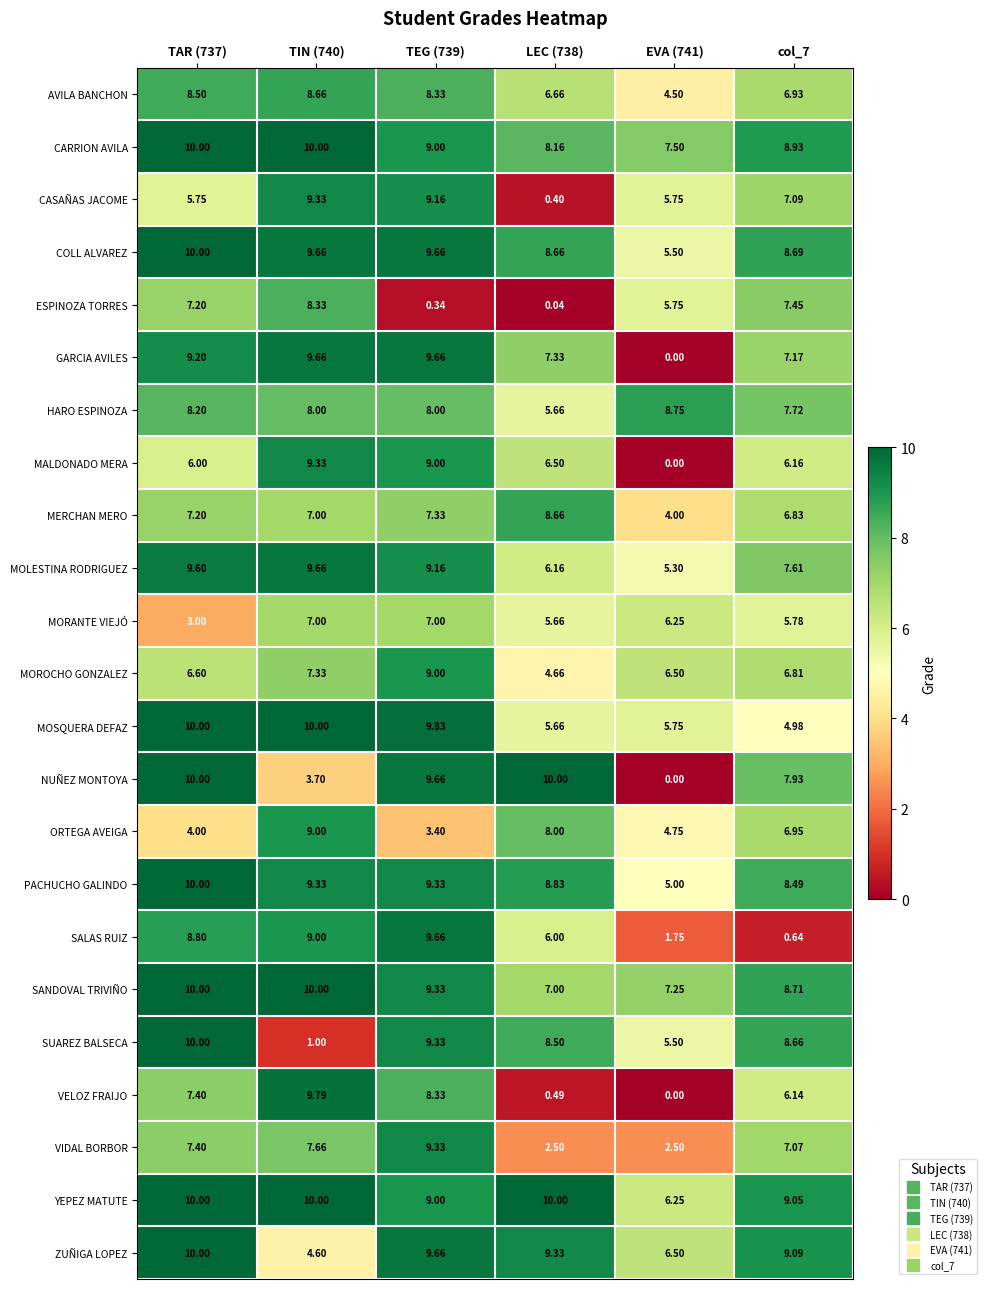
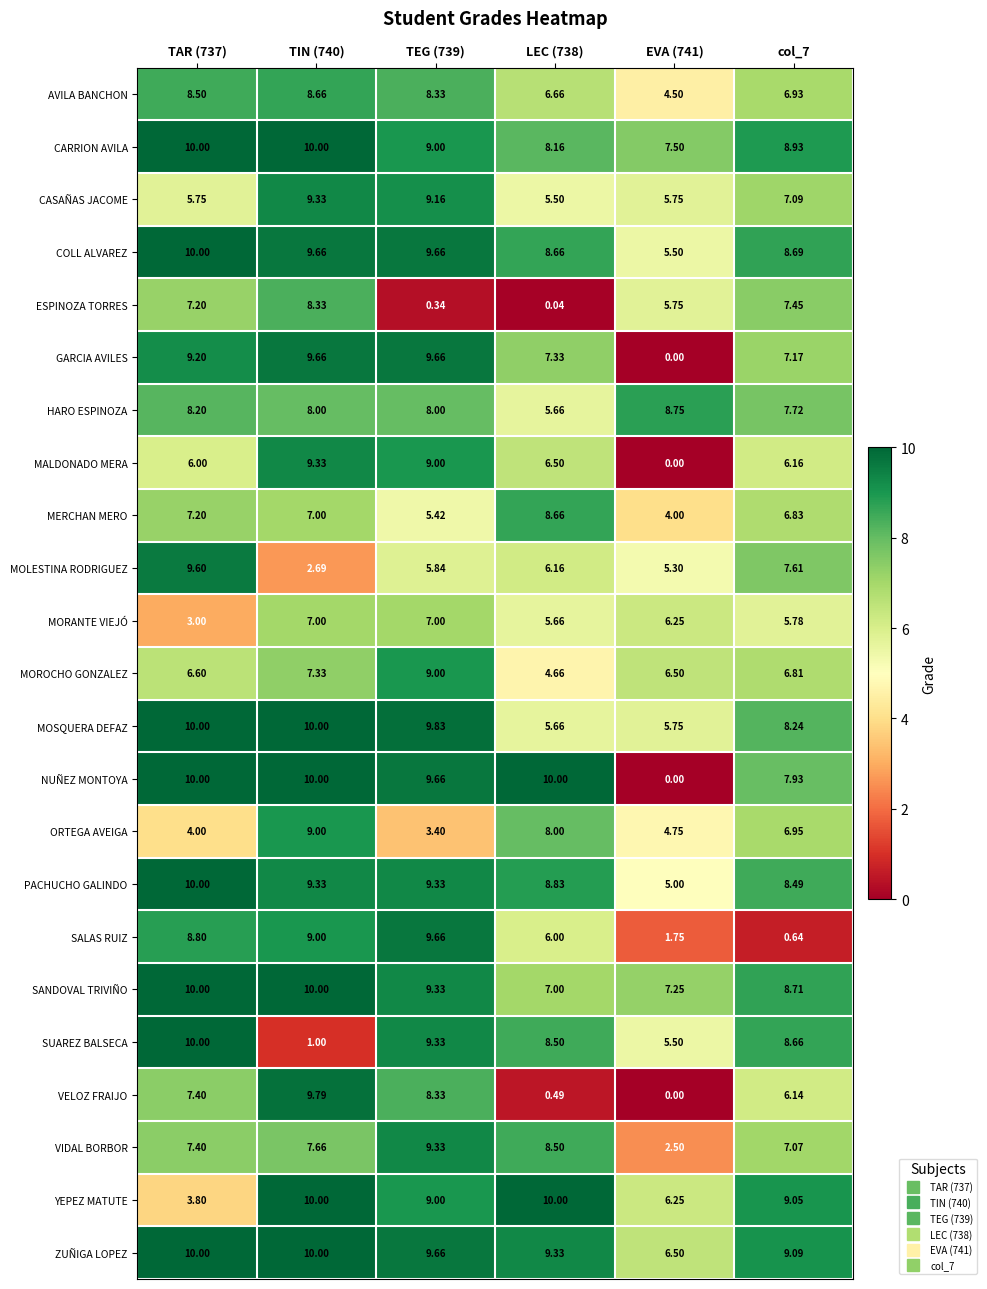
CASAÑAS JACOME, LEC (738): 0.40 -> 5.50
MERCHAN MERO, TEG (739): 7.33 -> 5.42
MOLESTINA RODRIGUEZ, TIN (740): 9.66 -> 2.69
MOLESTINA RODRIGUEZ, TEG (739): 9.16 -> 5.84
MOSQUERA DEFAZ, col_7: 4.98 -> 8.24
NUÑEZ MONTOYA, TIN (740): 3.70 -> 10.00
VIDAL BORBOR, LEC (738): 2.50 -> 8.50
YEPEZ MATUTE, TAR (737): 10.00 -> 3.80
ZUÑIGA LOPEZ, TIN (740): 4.60 -> 10.00
